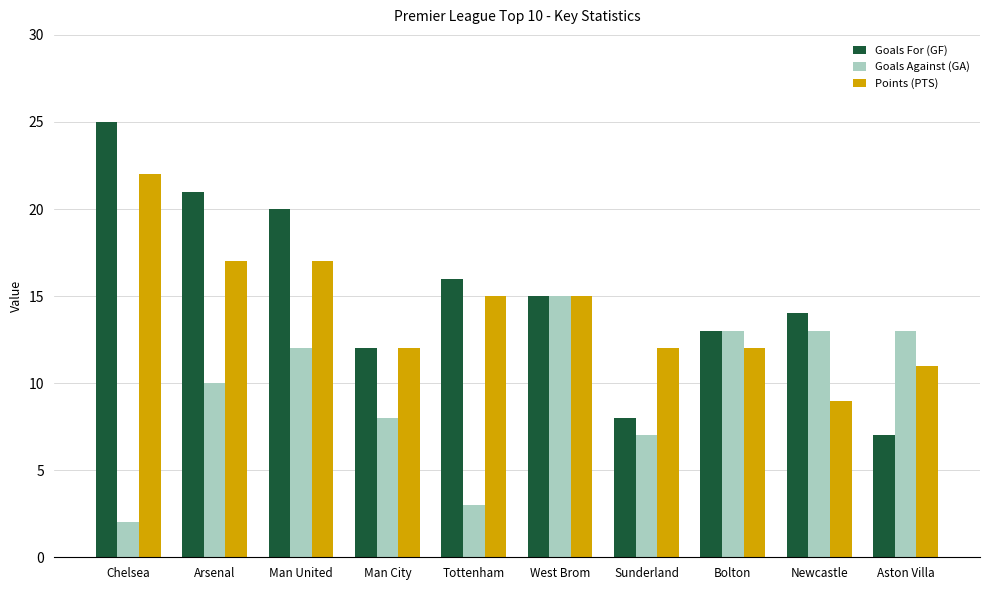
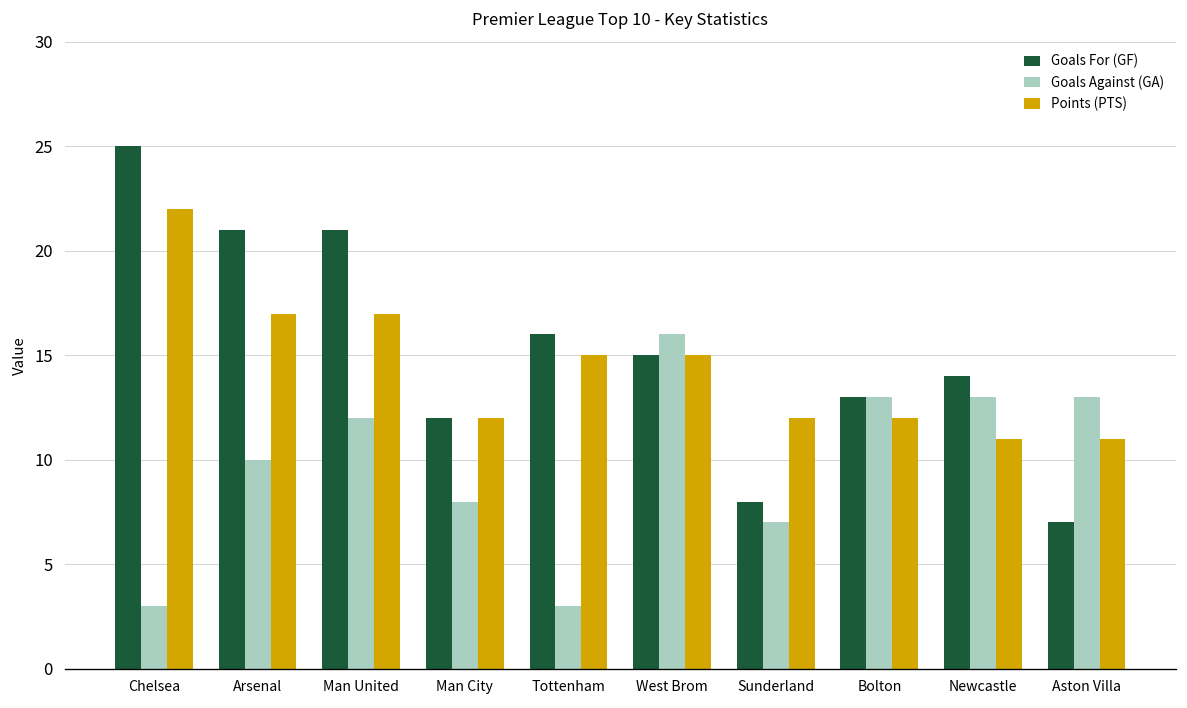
Goals Against (GA), Chelsea: 2 -> 3
Goals For (GF), Man United: 20 -> 21
Goals Against (GA), West Brom: 15 -> 16
Points (PTS), Newcastle: 9 -> 11
